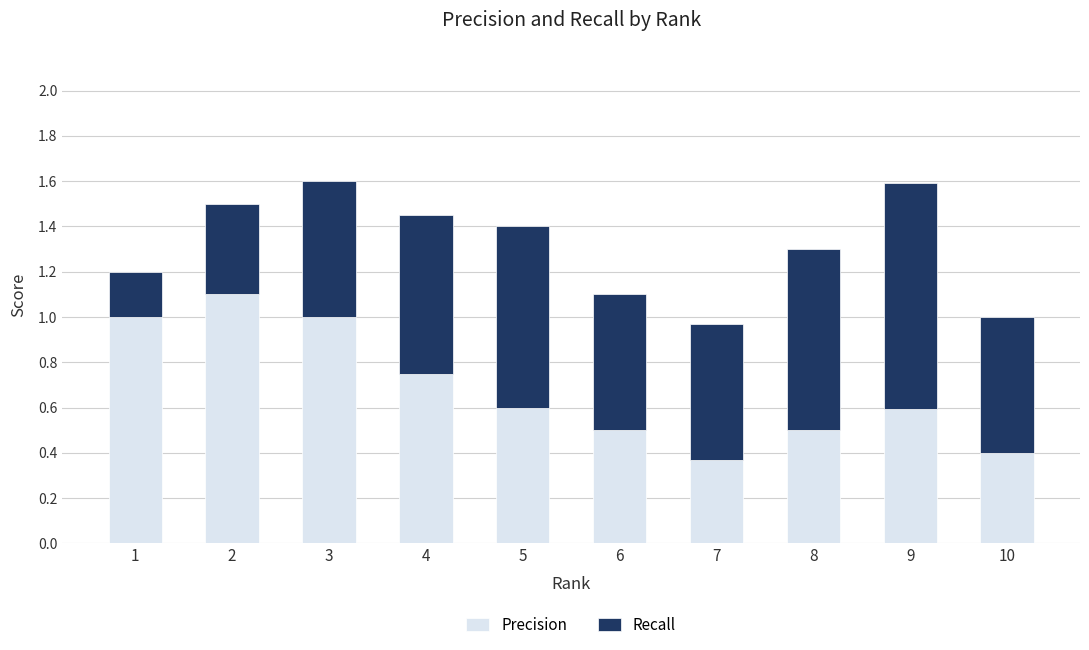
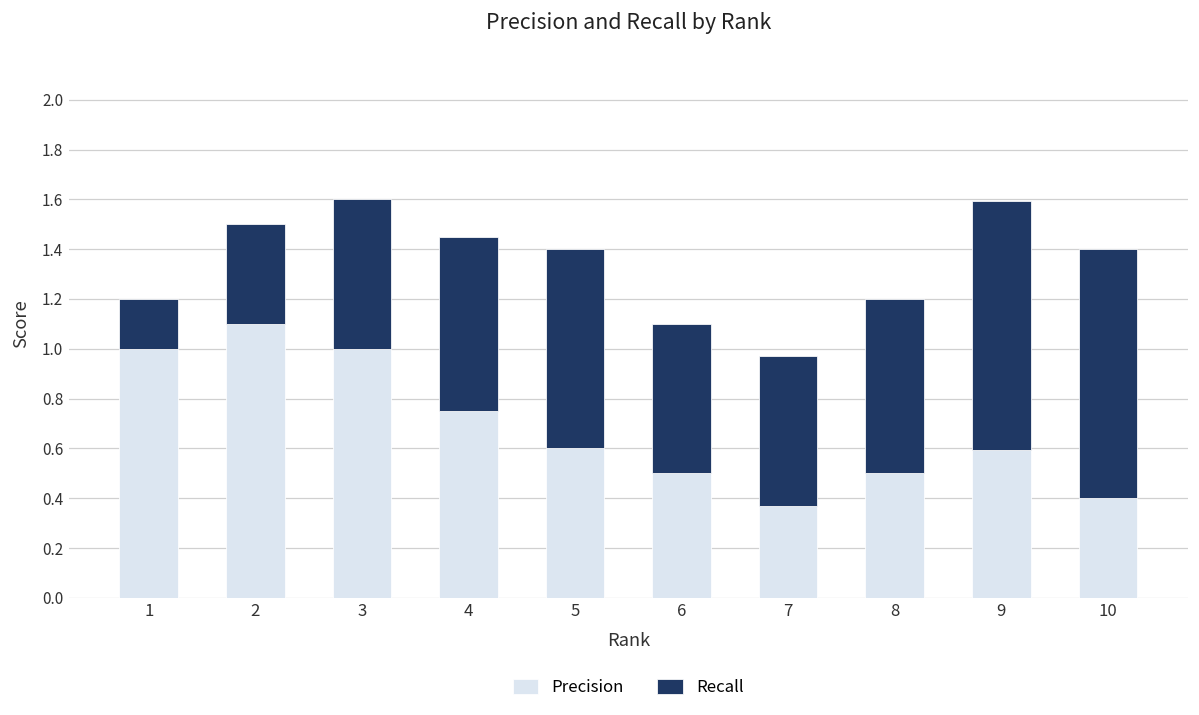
Recall, 8: 0.8 -> 0.7
Recall, 10: 0.6 -> 1.0
